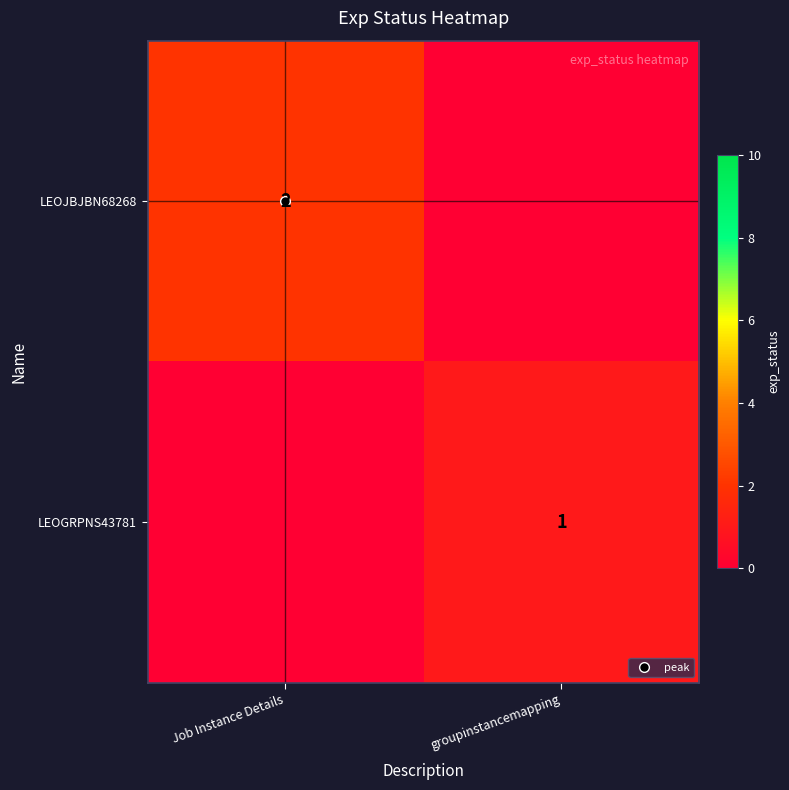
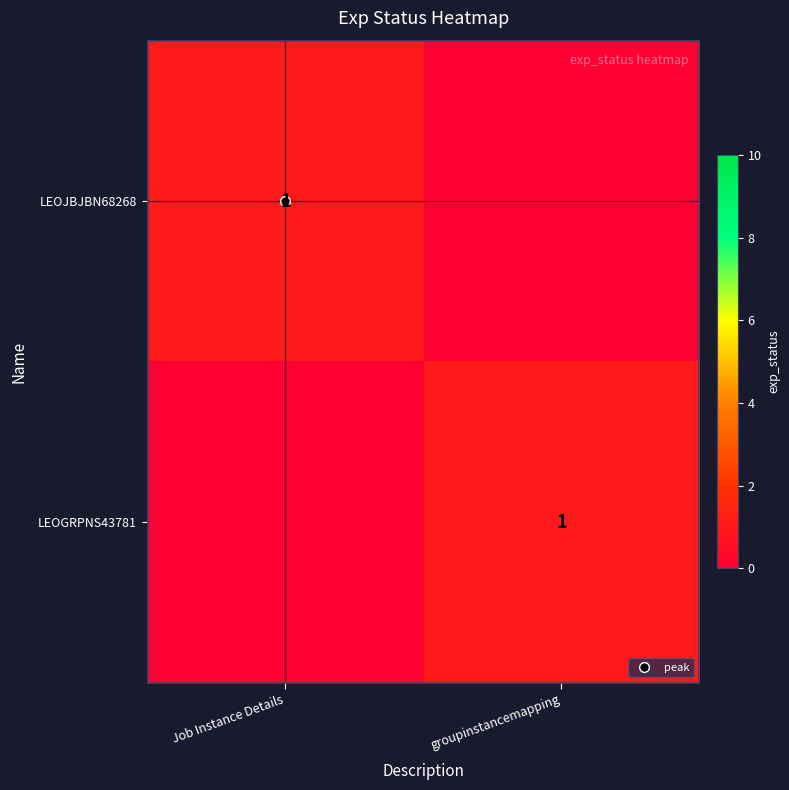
LEOJBJBN68268, Job Instance Details: 2 -> 1
